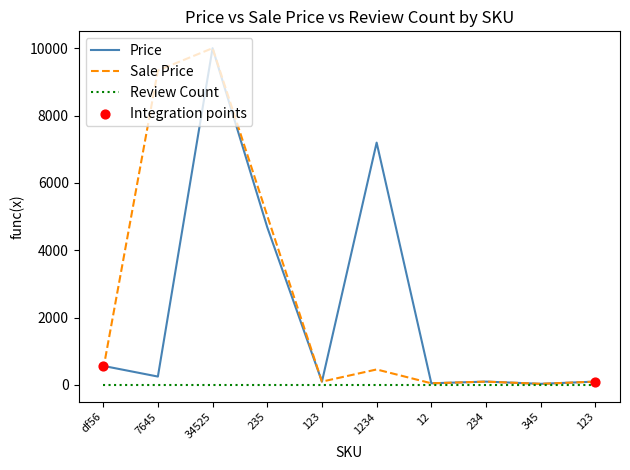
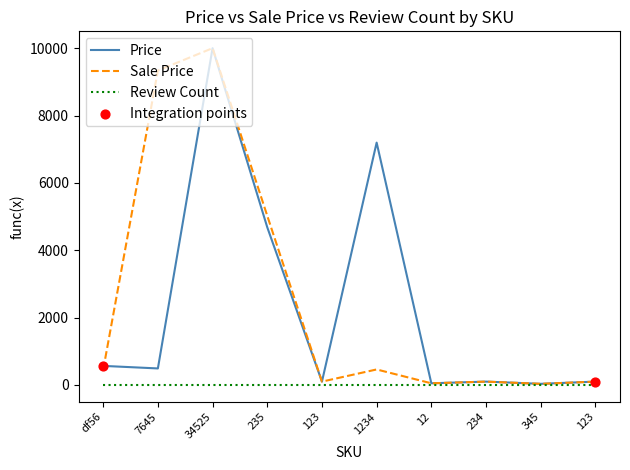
Price, 7645: 300 -> 500
